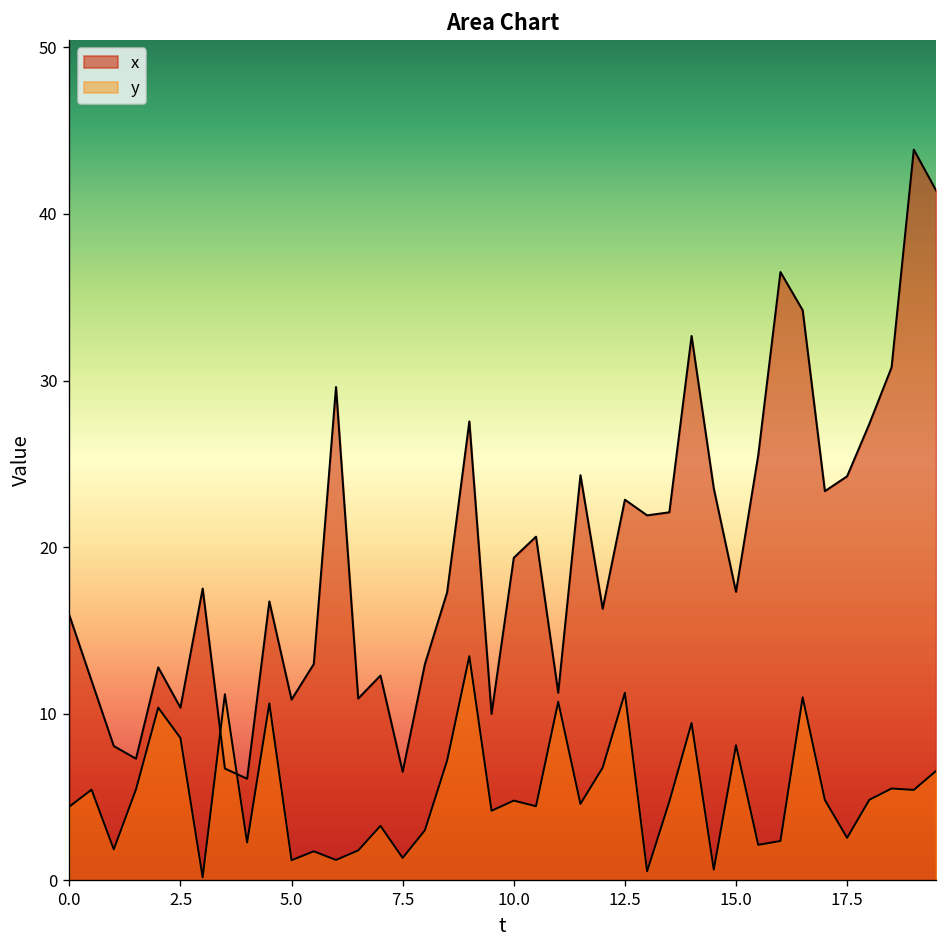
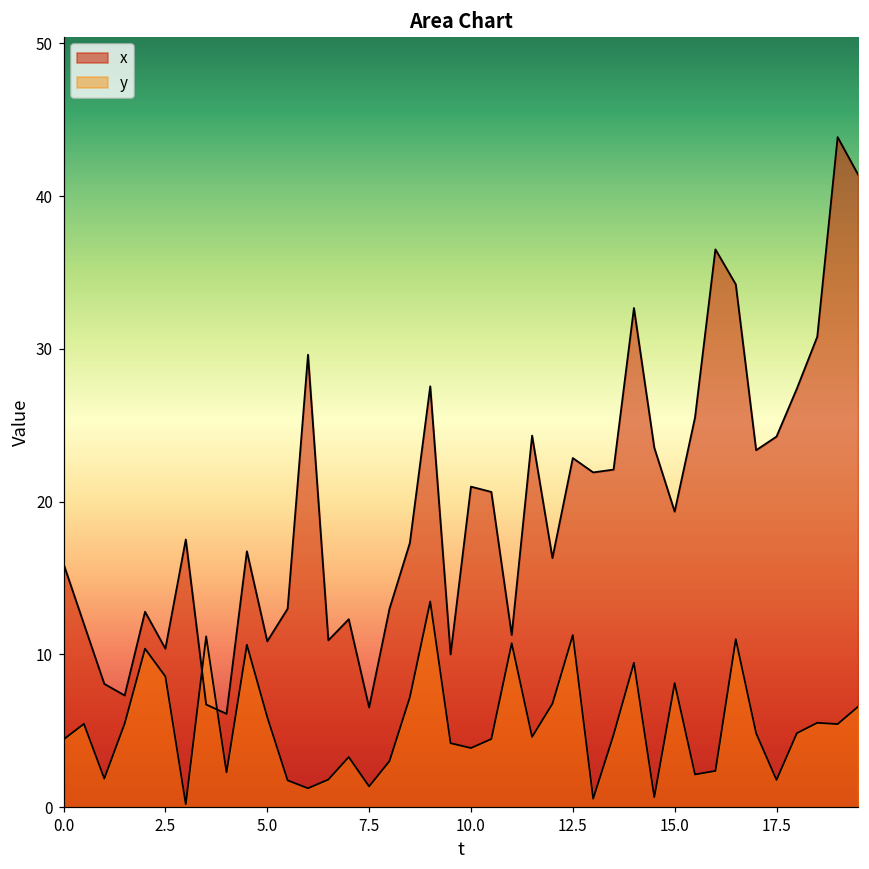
y, 5.0: 1.2 -> 5.9
x, 10.0: 19.4 -> 21.0
y, 10.0: 4.8 -> 3.9
x, 15.0: 17.3 -> 19.3
y, 17.5: 2.6 -> 1.8
